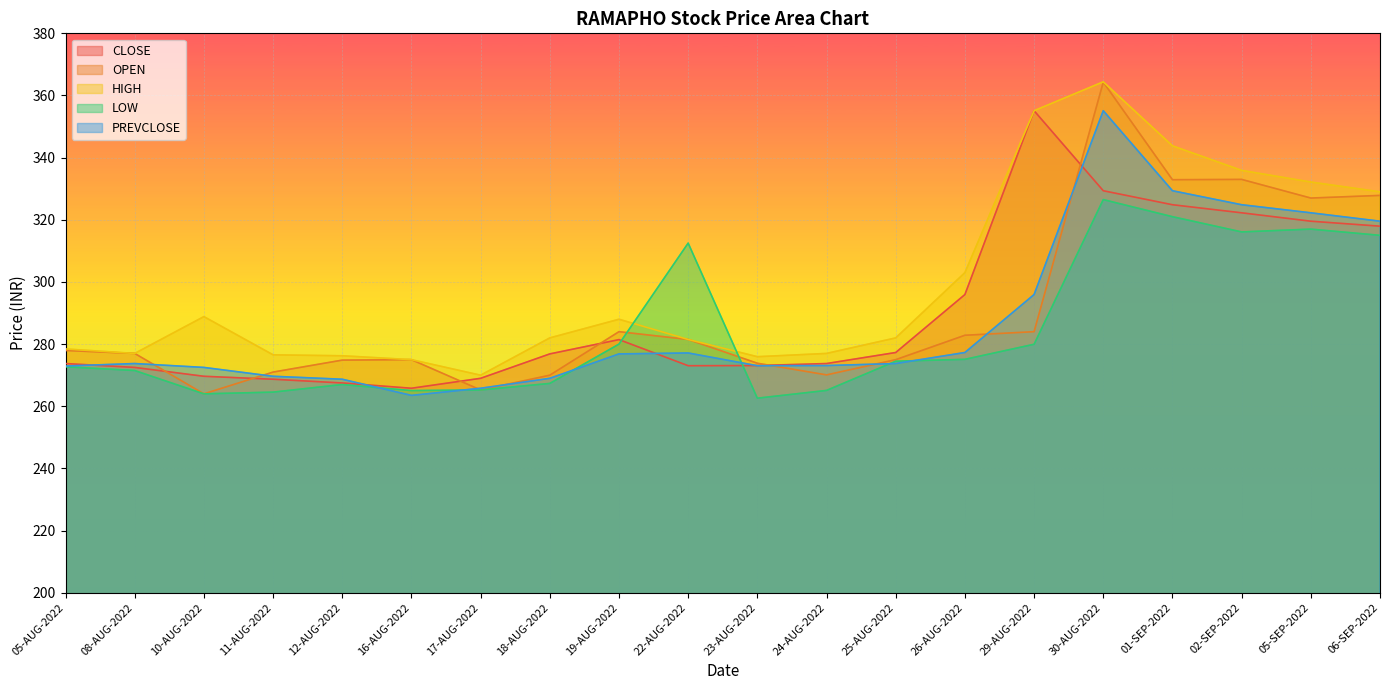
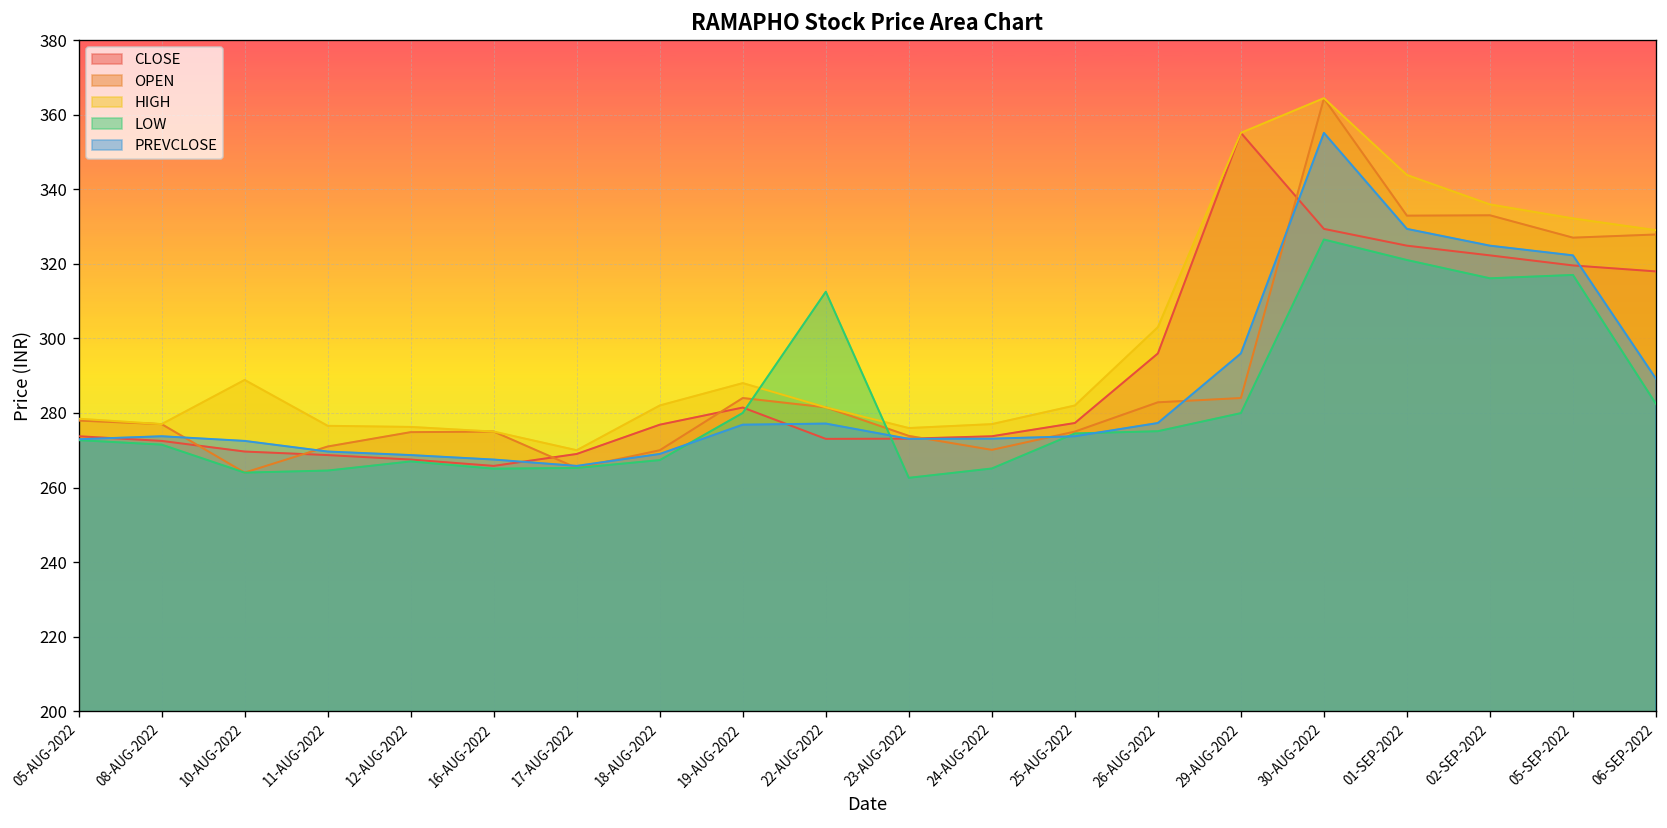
PREVCLOSE, 16-AUG-2022: 264 -> 268
LOW, 06-SEP-2022: 315 -> 282
PREVCLOSE, 06-SEP-2022: 320 -> 289
